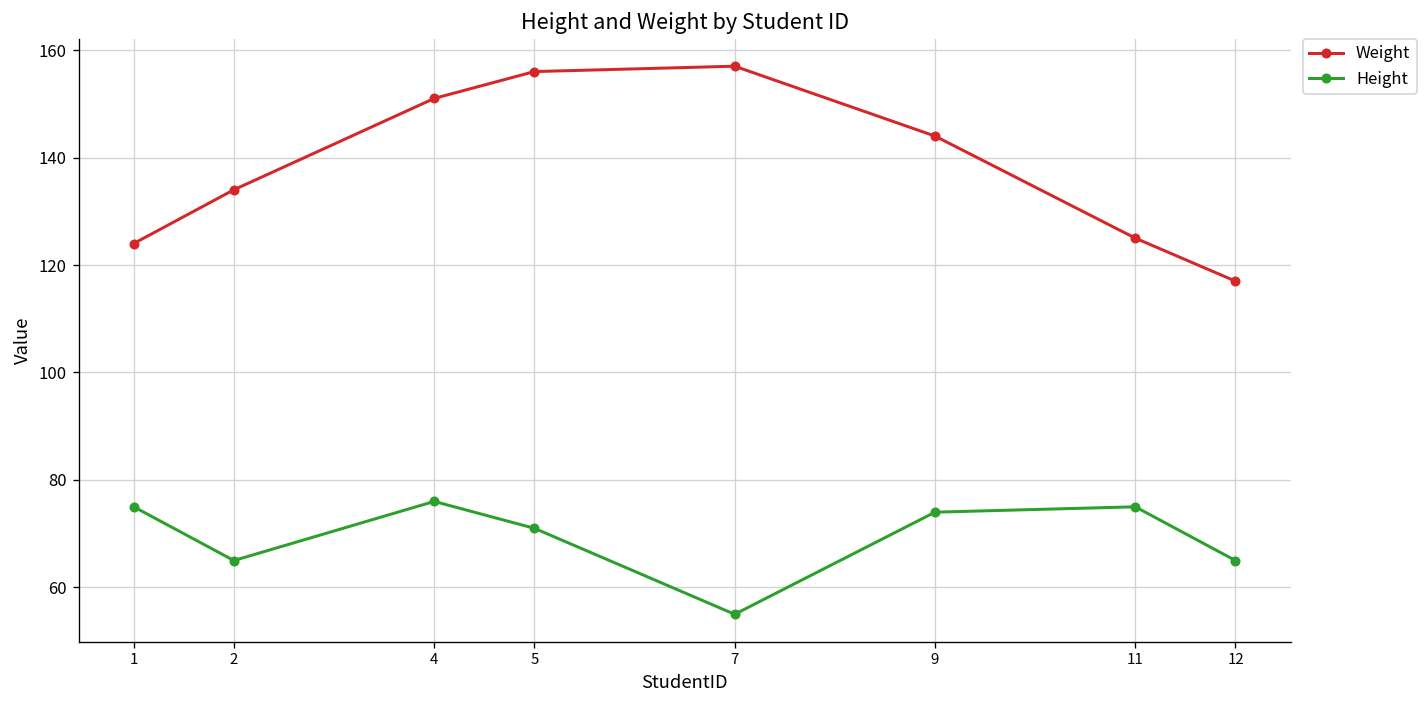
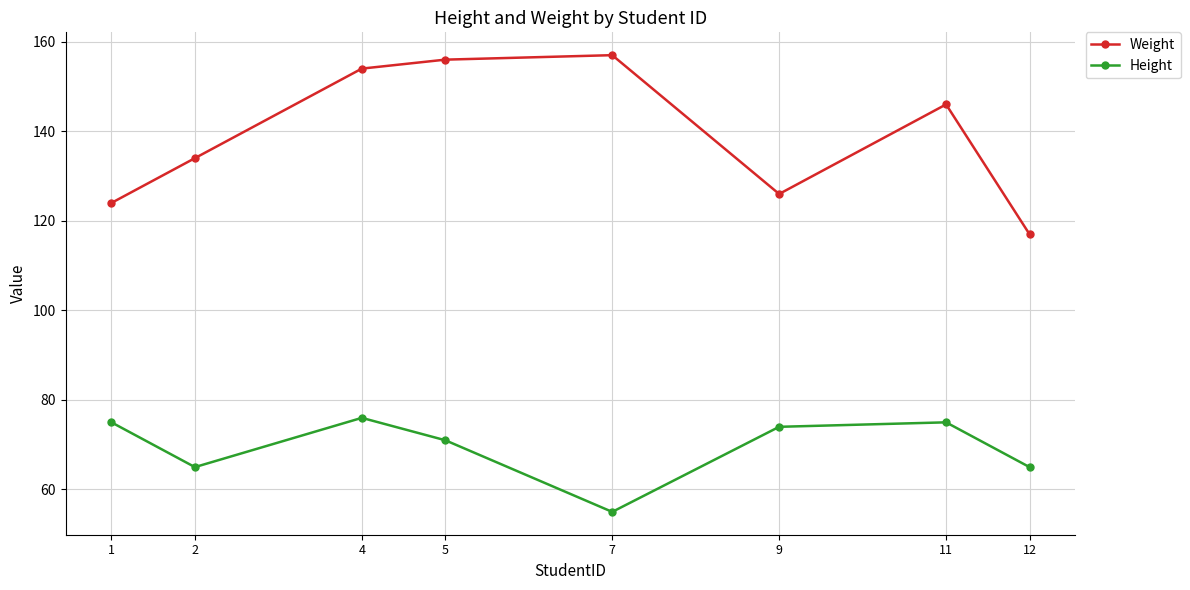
Weight, 4: 151 -> 154
Weight, 9: 144 -> 126
Weight, 11: 125 -> 146
